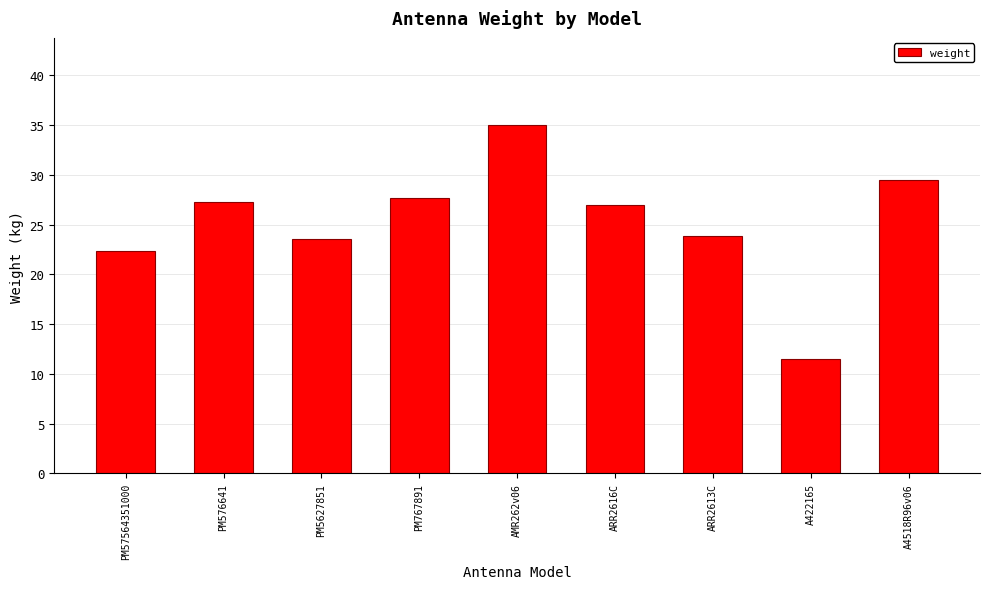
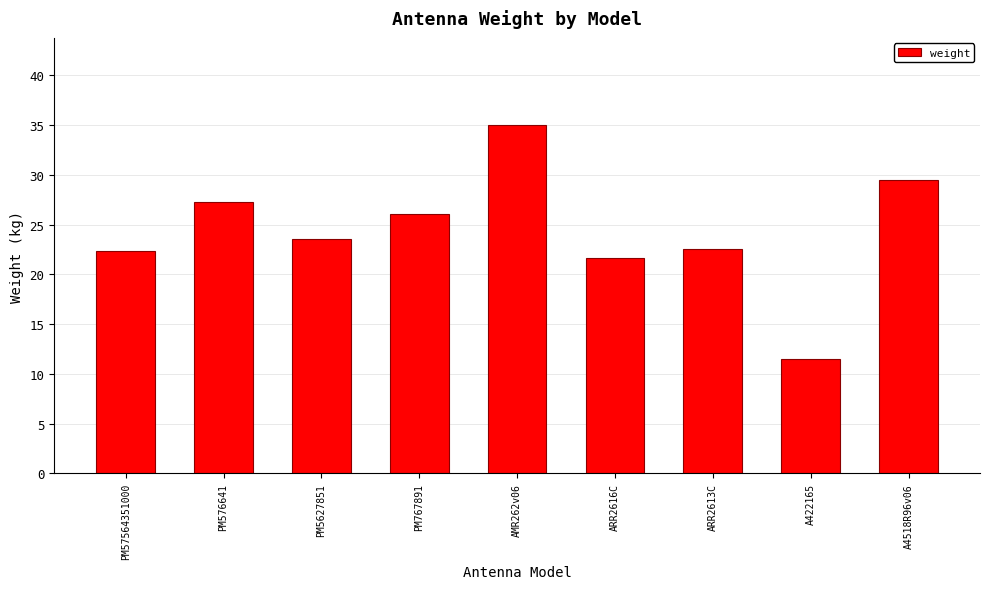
PM767891: 28 -> 26
ARR2616C: 27 -> 22
ARR2613C: 24 -> 23
